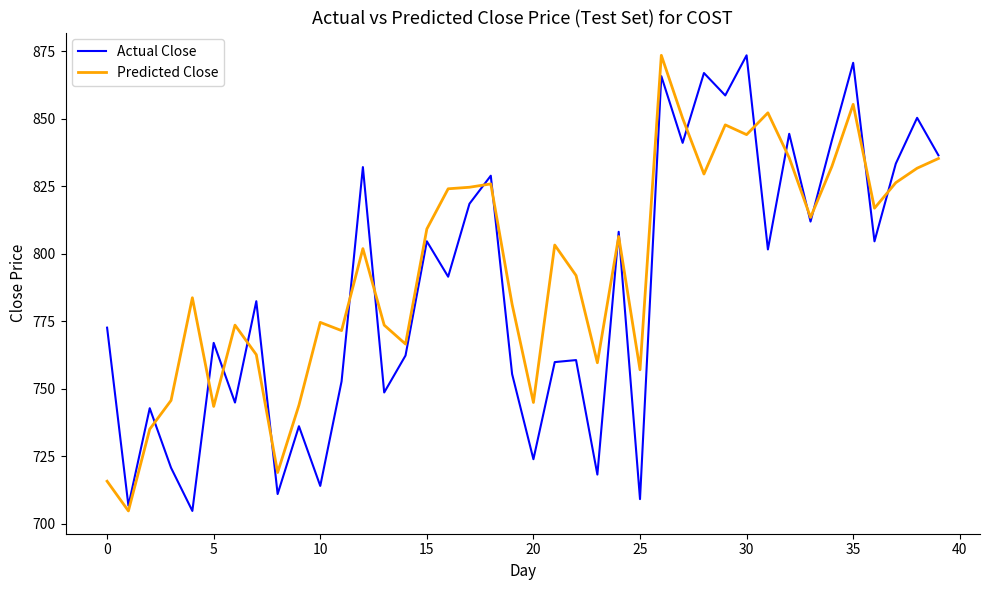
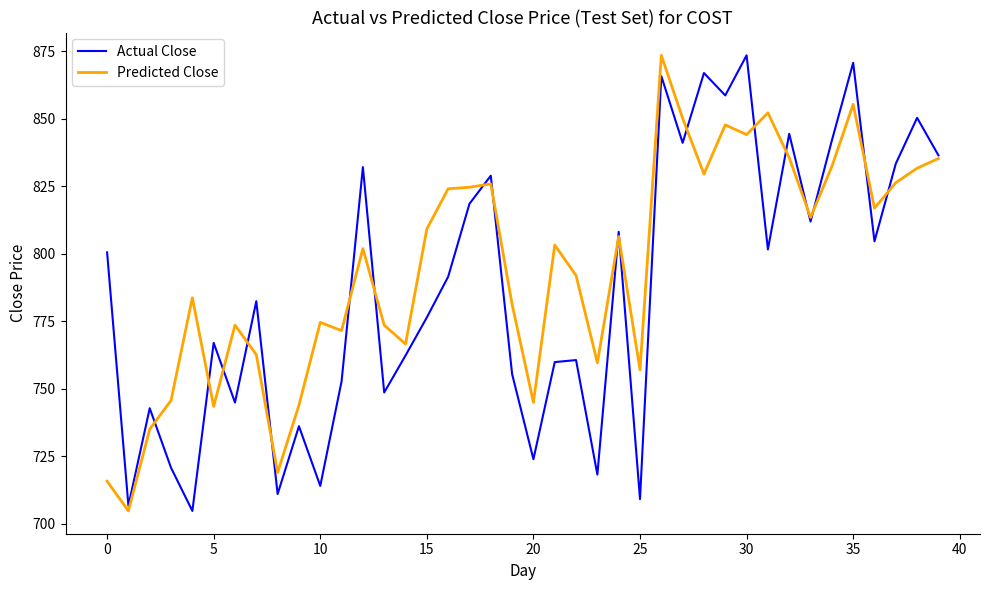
Actual Close, 0: 773 -> 801
Actual Close, 15: 805 -> 776
